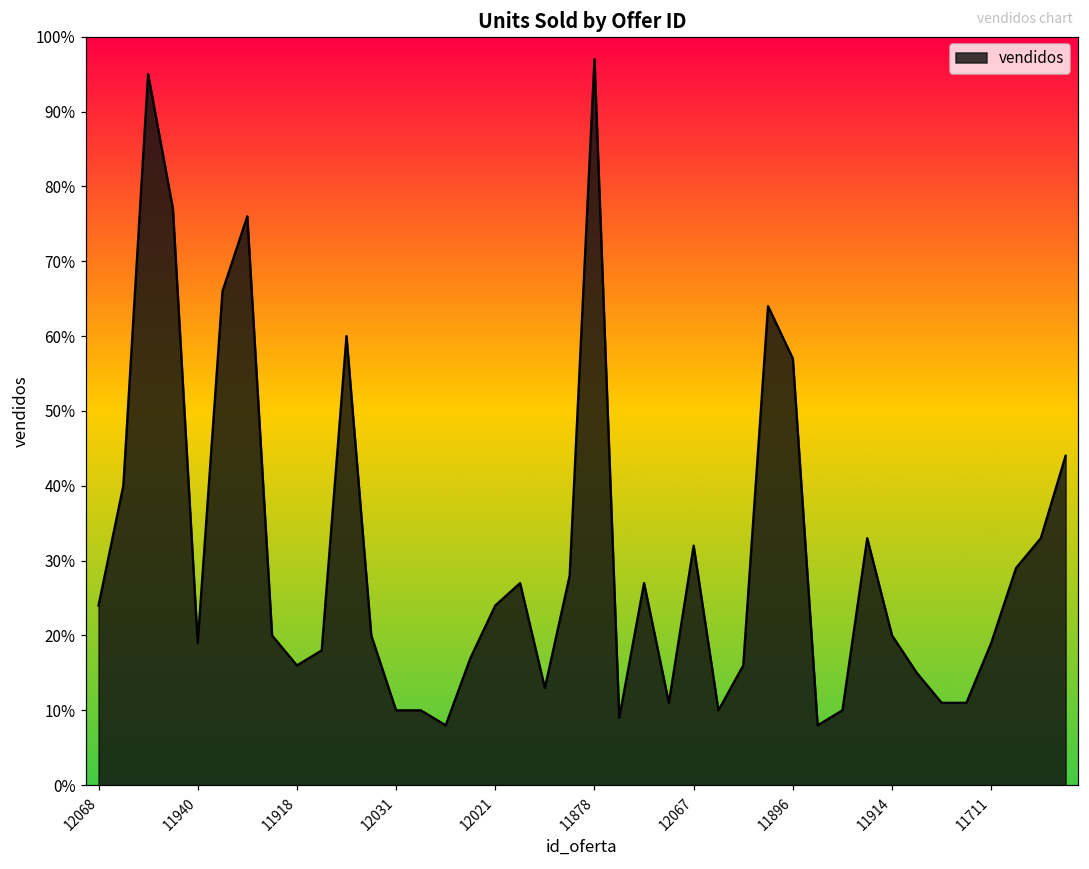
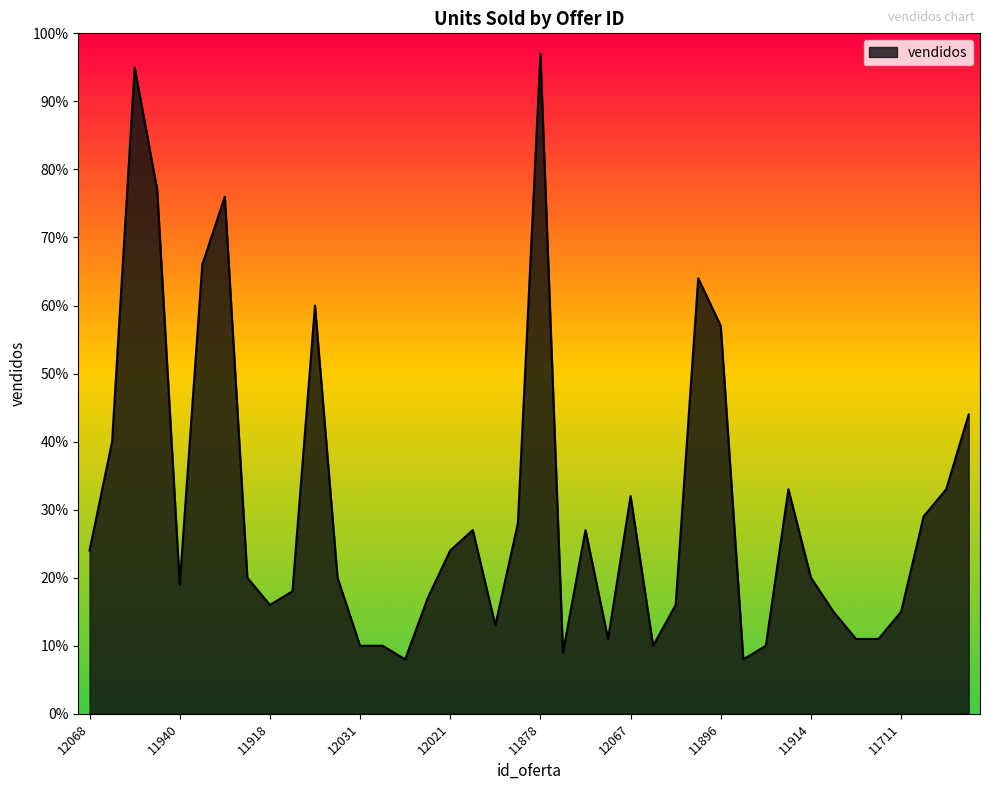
11711: 19% -> 15%
